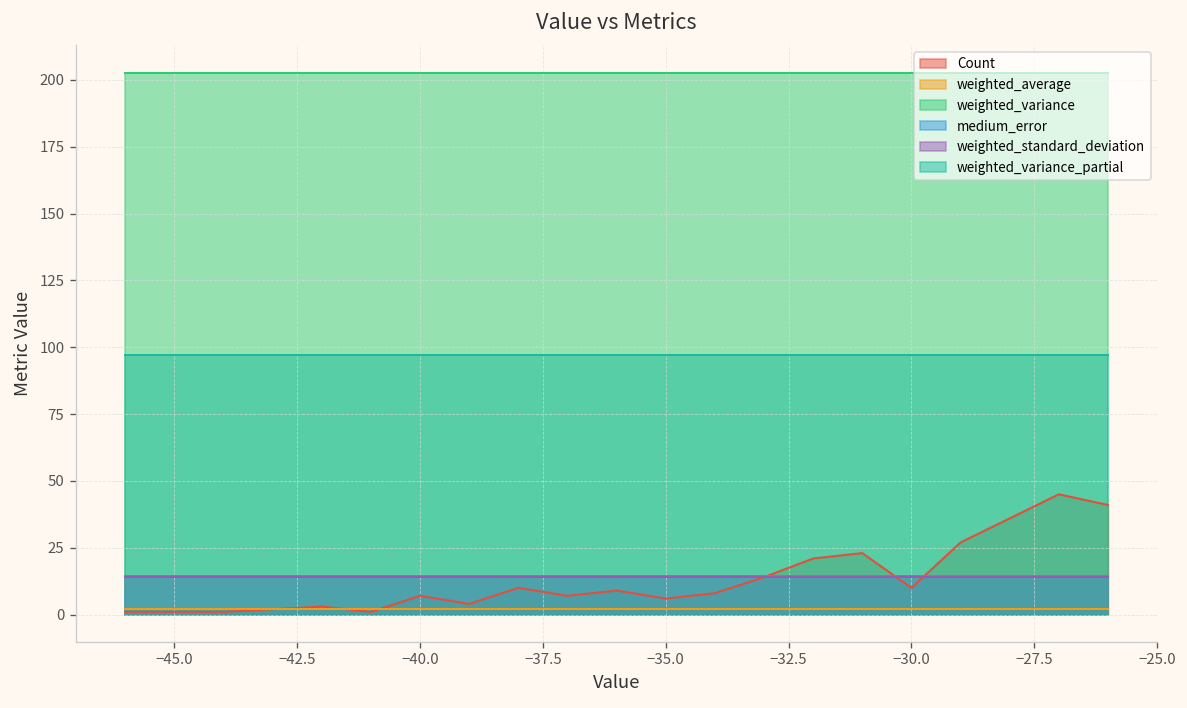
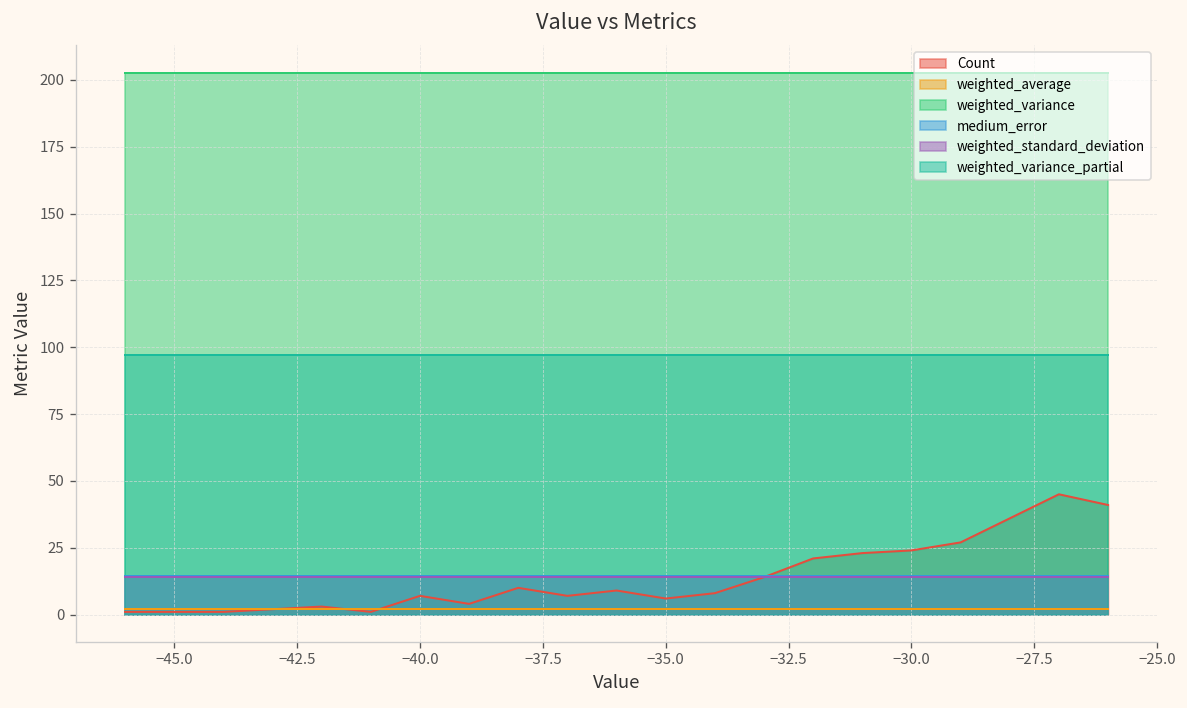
Count, −30.0: 10 -> 24
